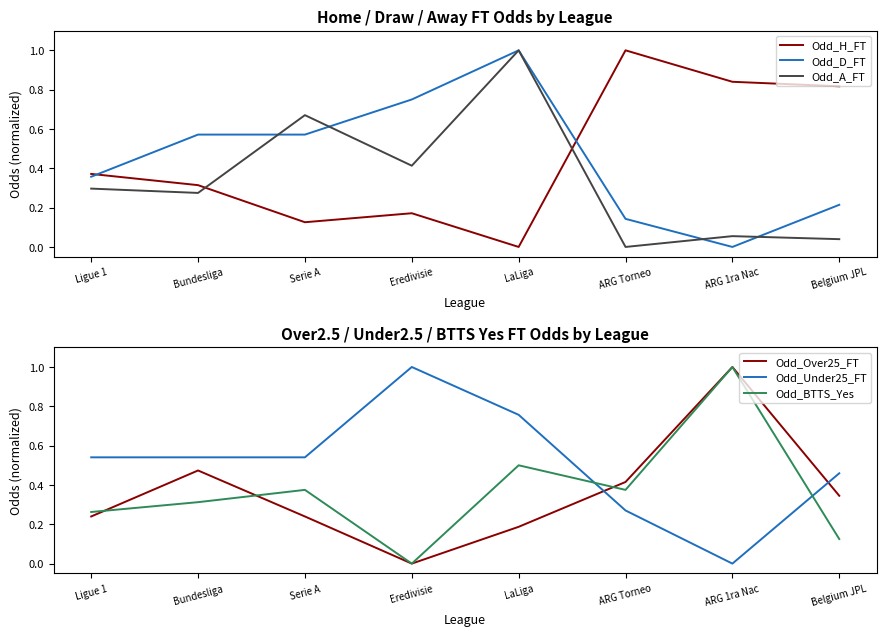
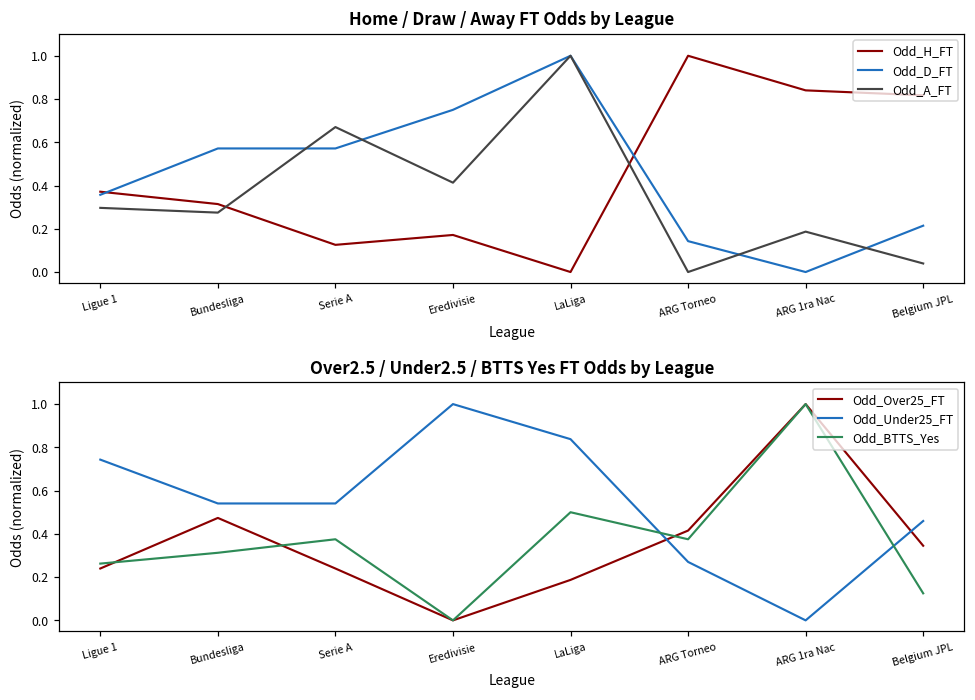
Home / Draw / Away FT Odds by League, Odd_A_FT, ARG 1ra Nac: 0.05 -> 0.19
Over2.5 / Under2.5 / BTTS Yes FT Odds by League, Odd_Under25_FT, Ligue 1: 0.54 -> 0.74
Over2.5 / Under2.5 / BTTS Yes FT Odds by League, Odd_Under25_FT, LaLiga: 0.76 -> 0.84
